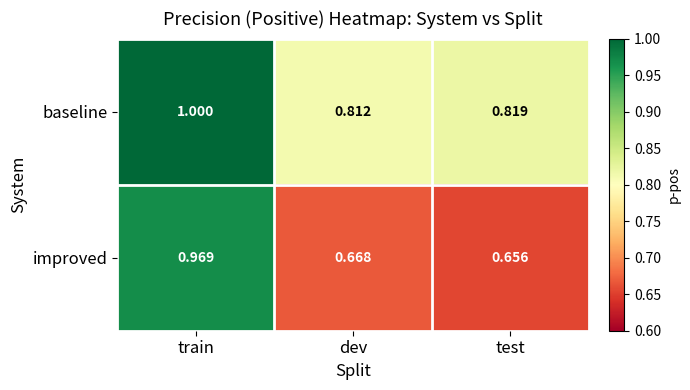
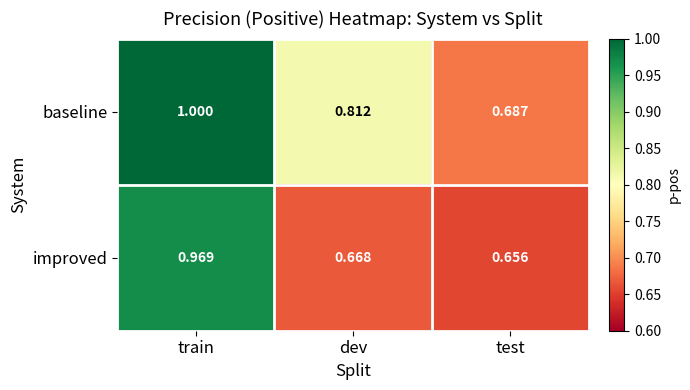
baseline, test: 0.819 -> 0.687
